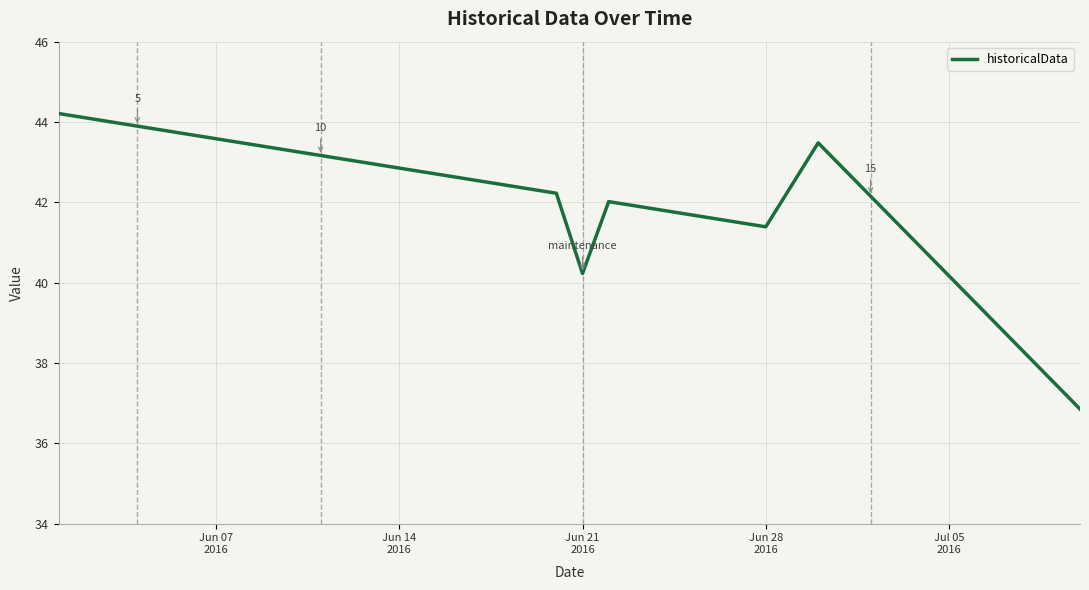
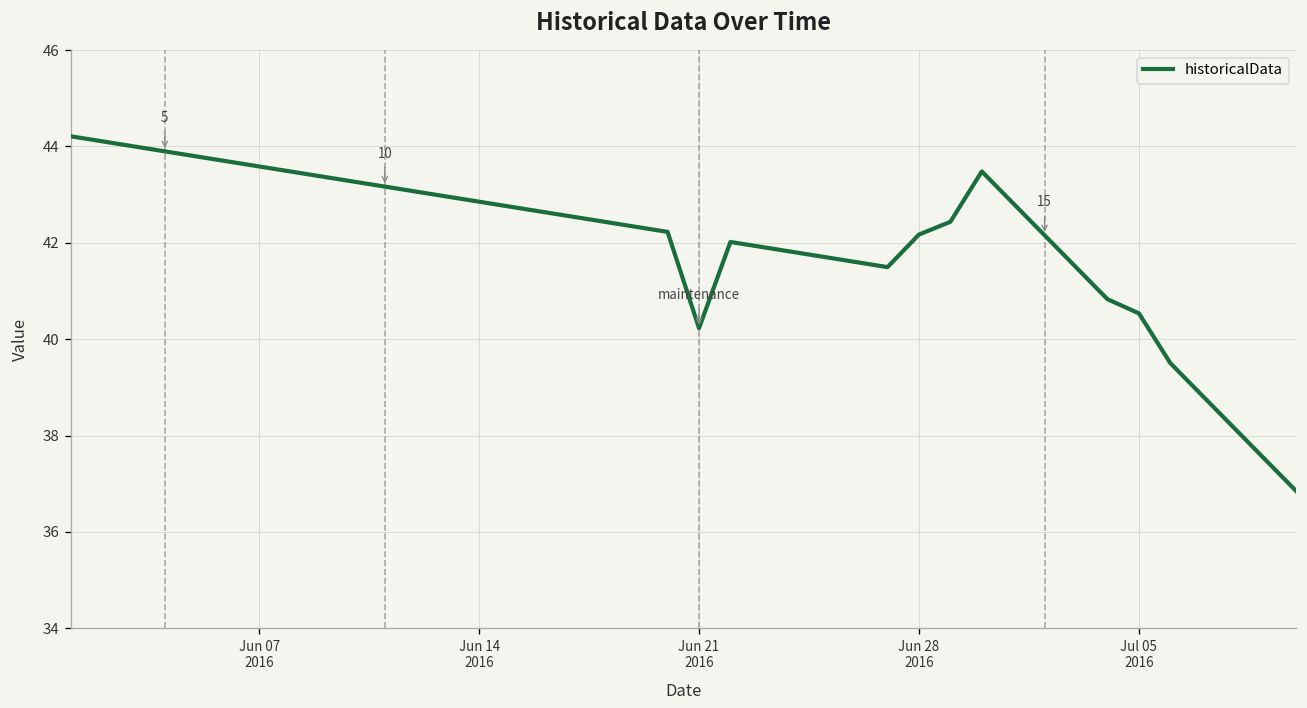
Jun 28 2016: 41.4 -> 42.2
Jul 05 2016: 40.2 -> 40.5
